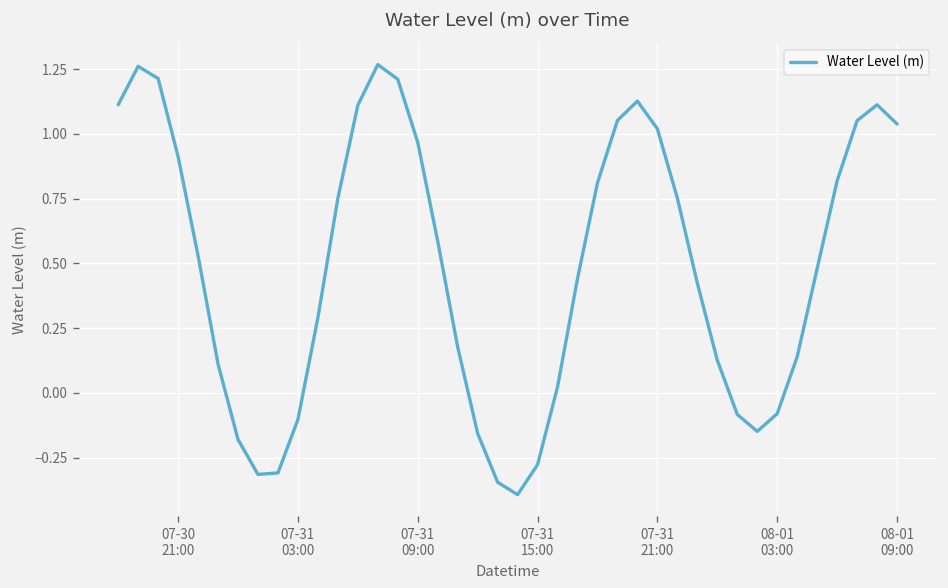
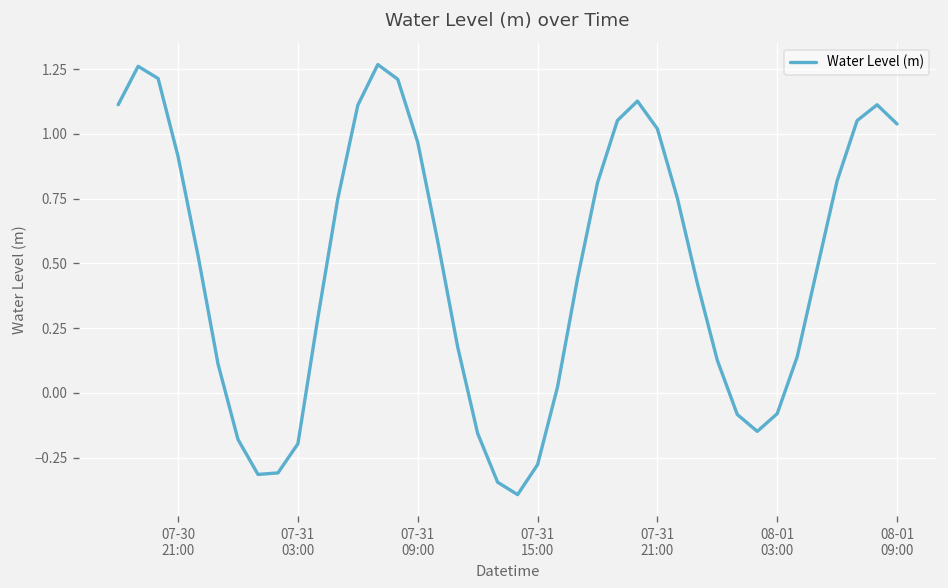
07-31 03:00: -0.10 -> -0.20
